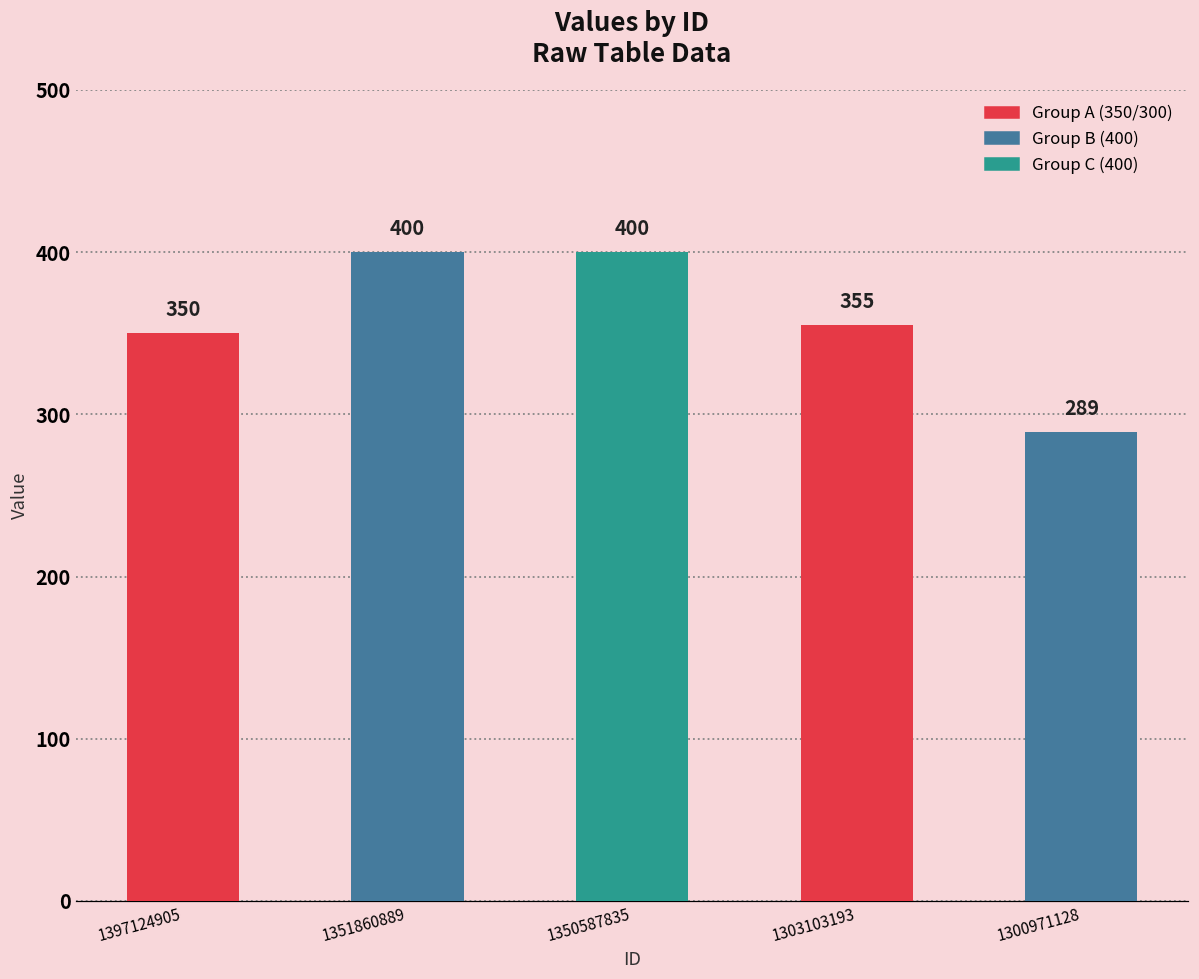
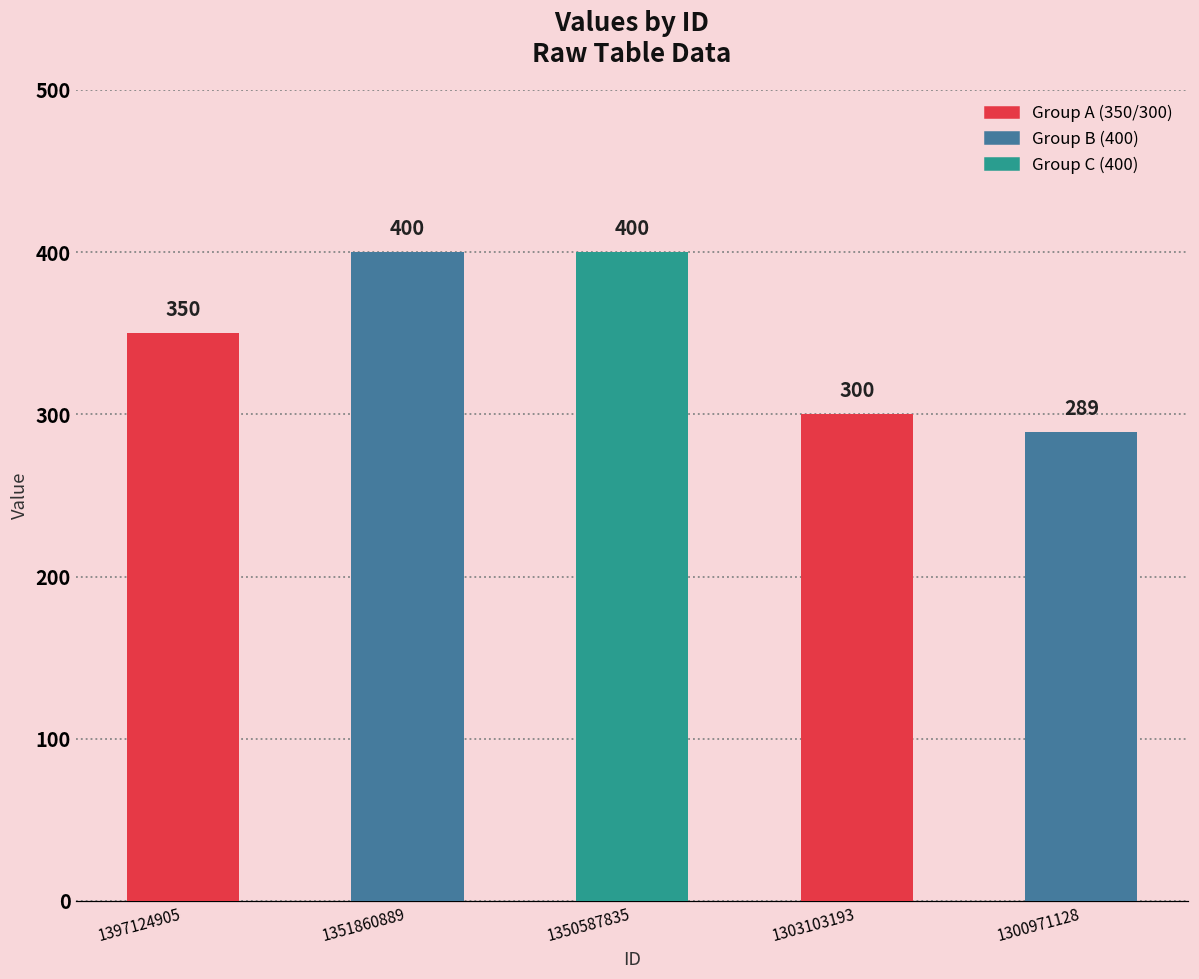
1303103193: 355 -> 300
